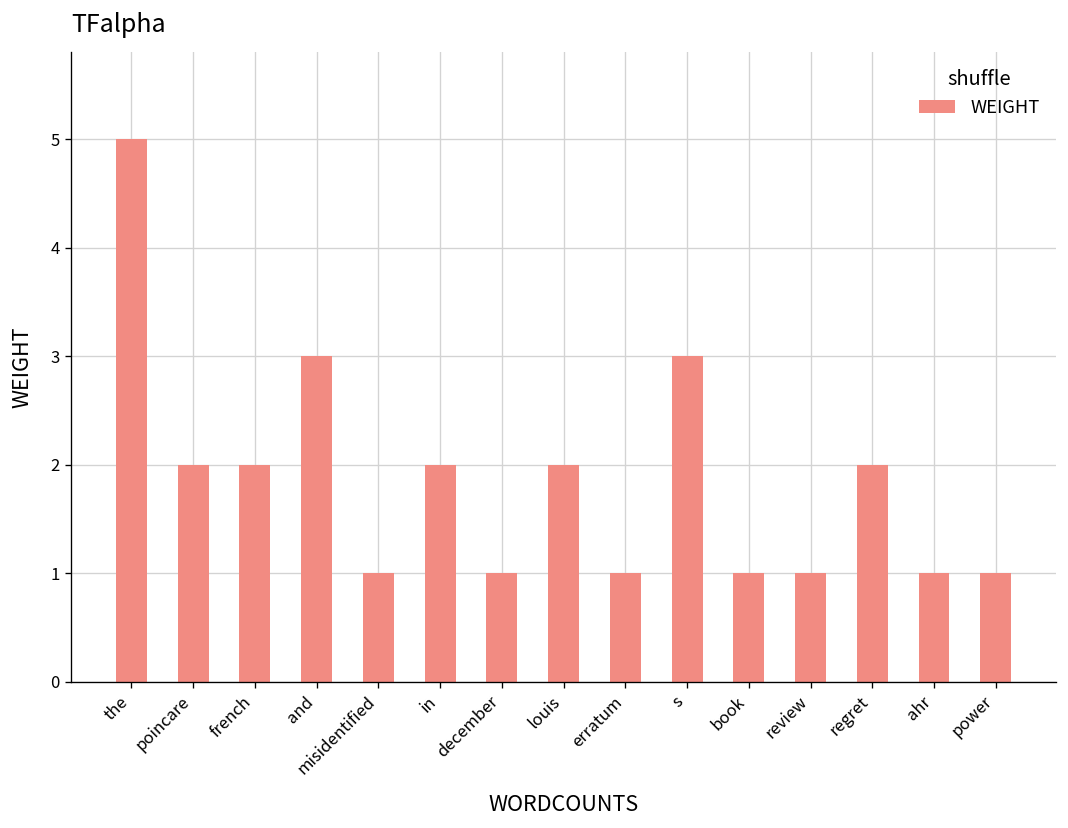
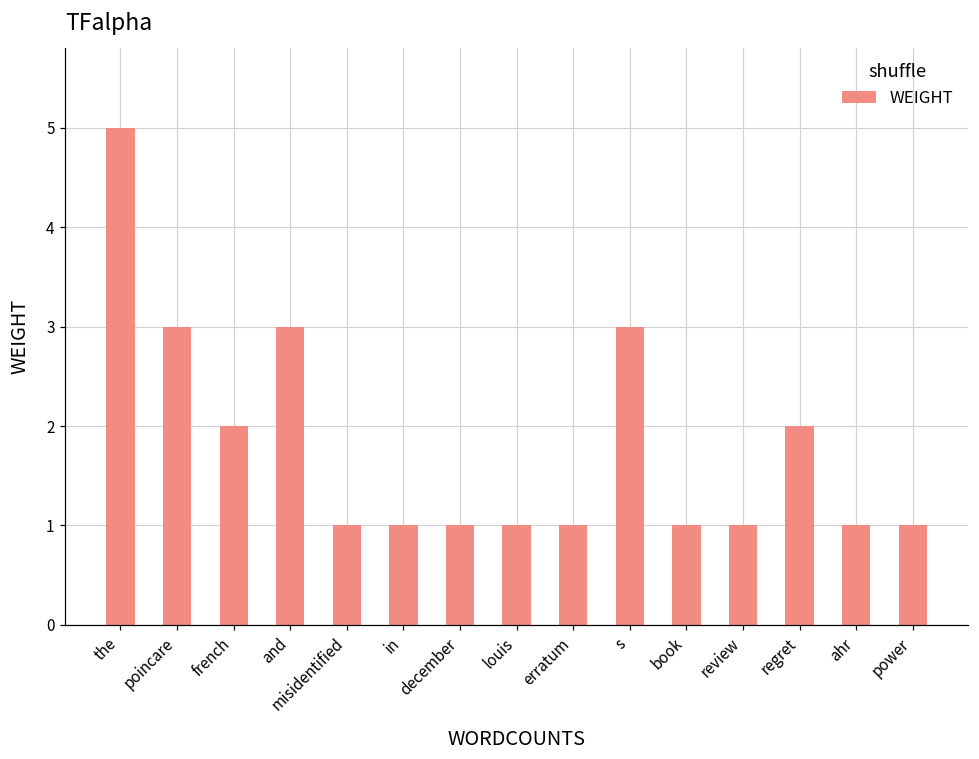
poincare: 2 -> 3
in: 2 -> 1
louis: 2 -> 1
